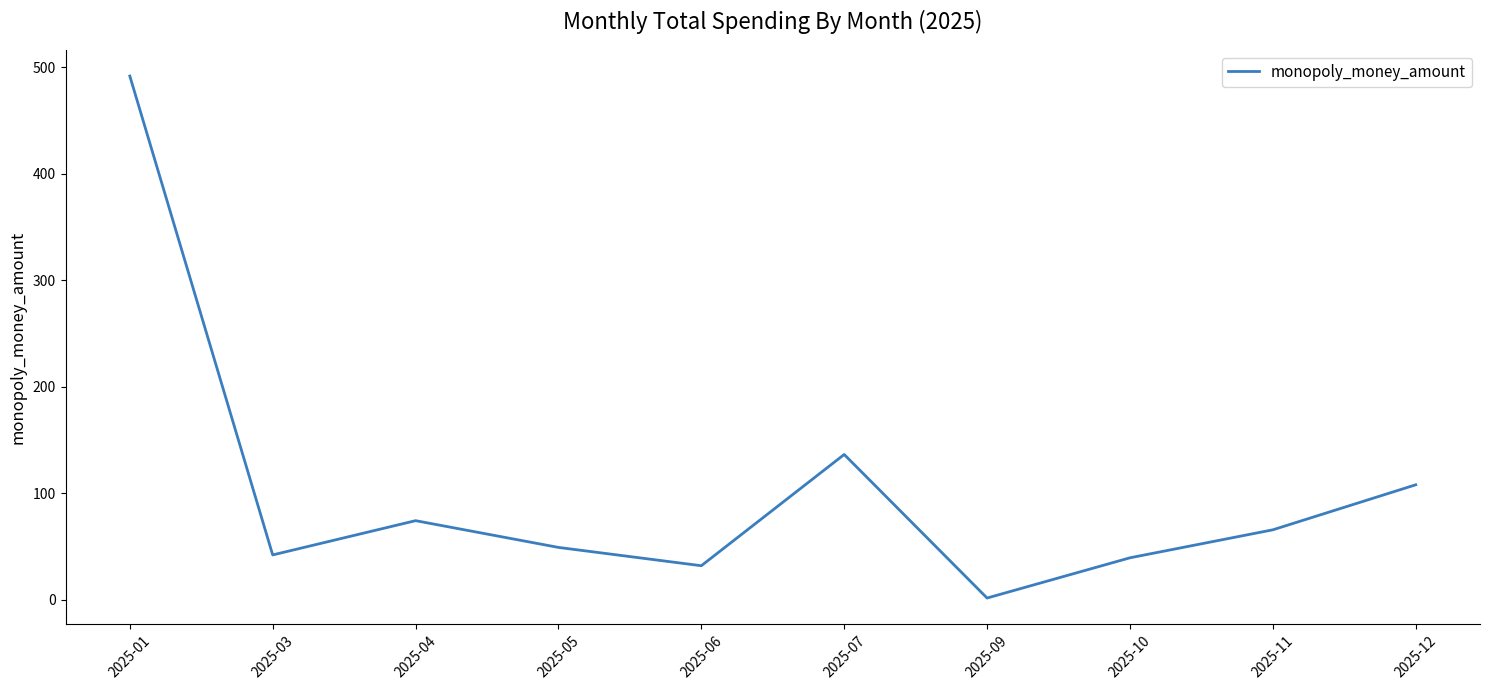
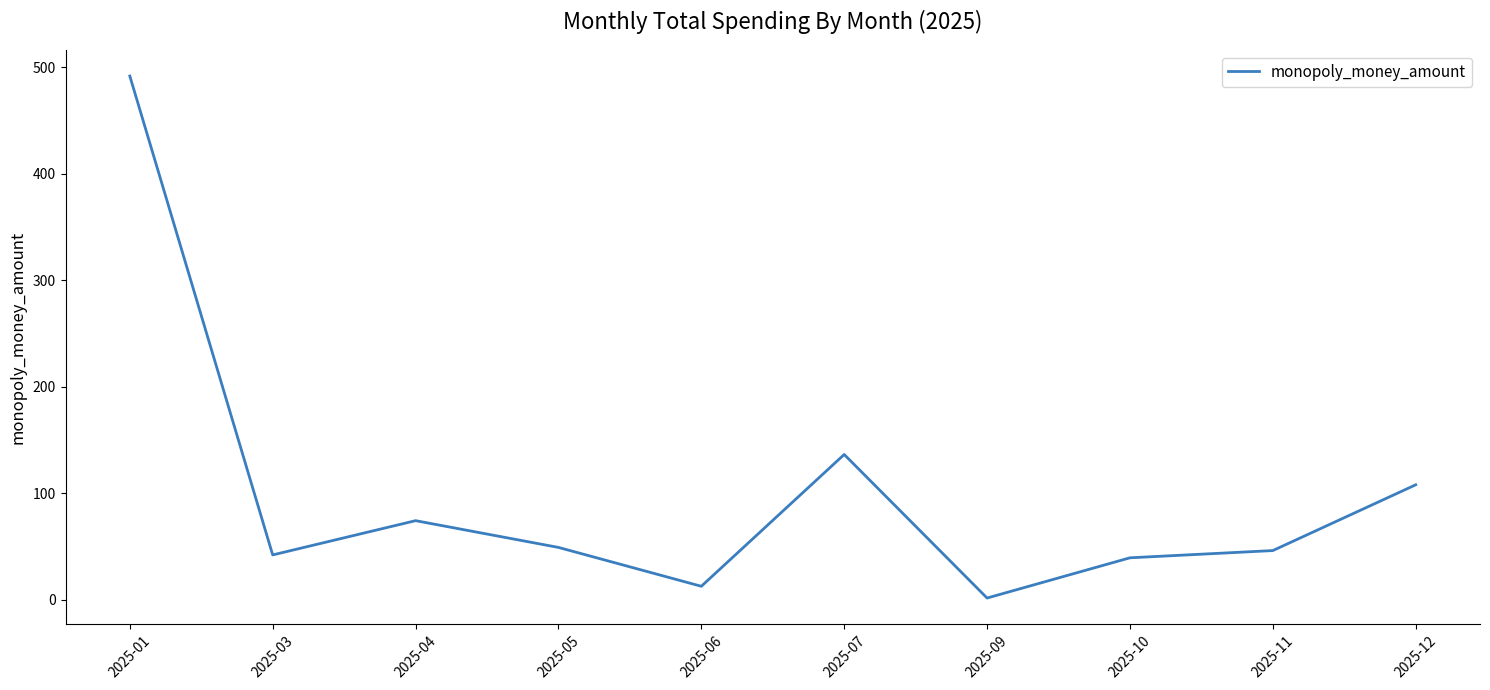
2025-06: 32 -> 13
2025-11: 66 -> 46
